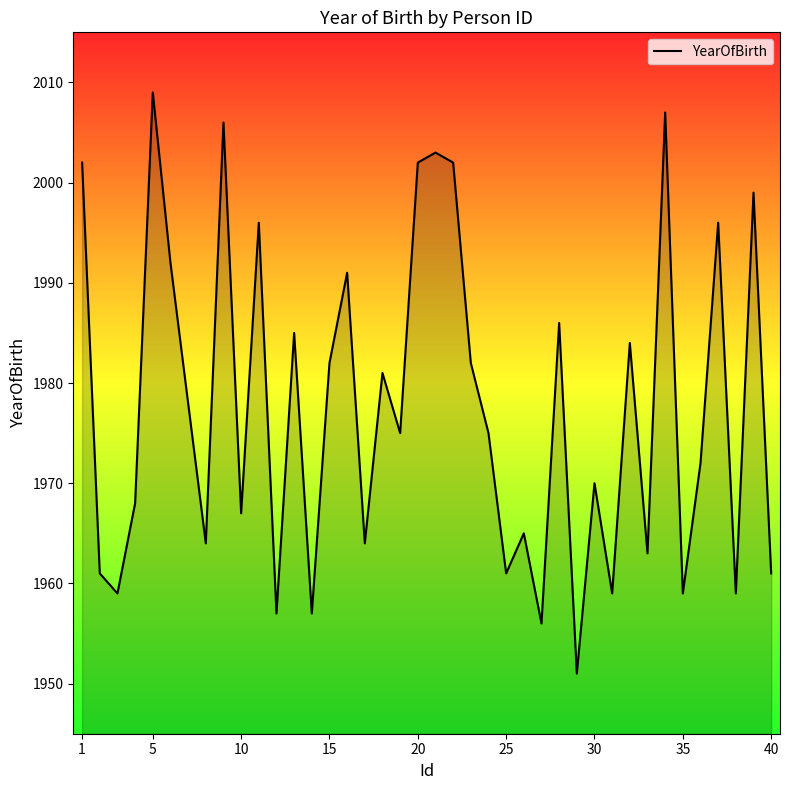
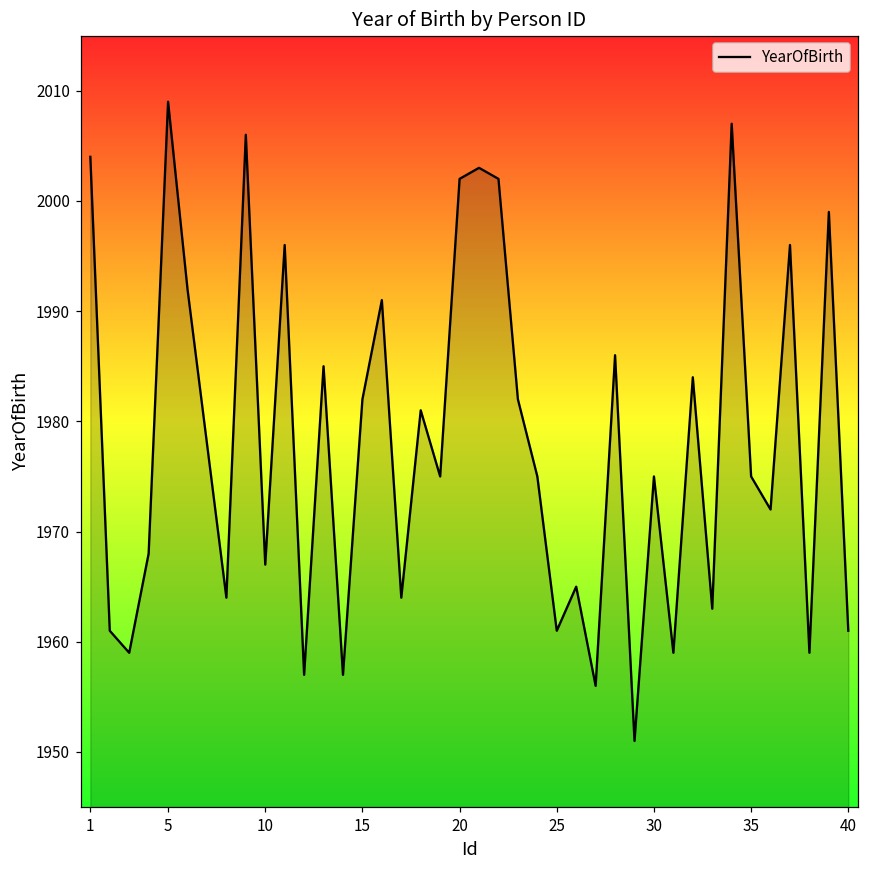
1: 2002 -> 2004
30: 1970 -> 1975
35: 1959 -> 1975
